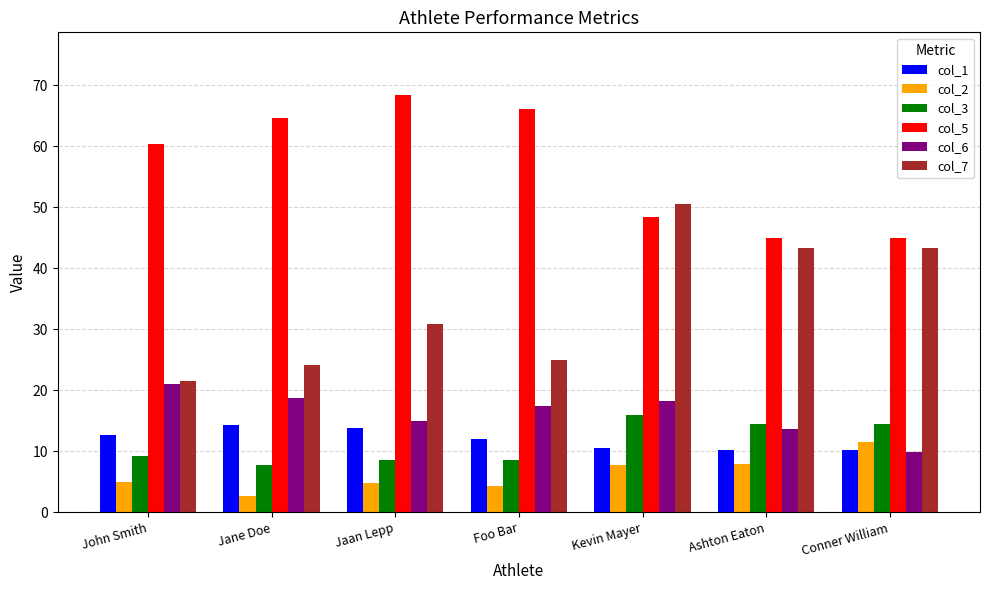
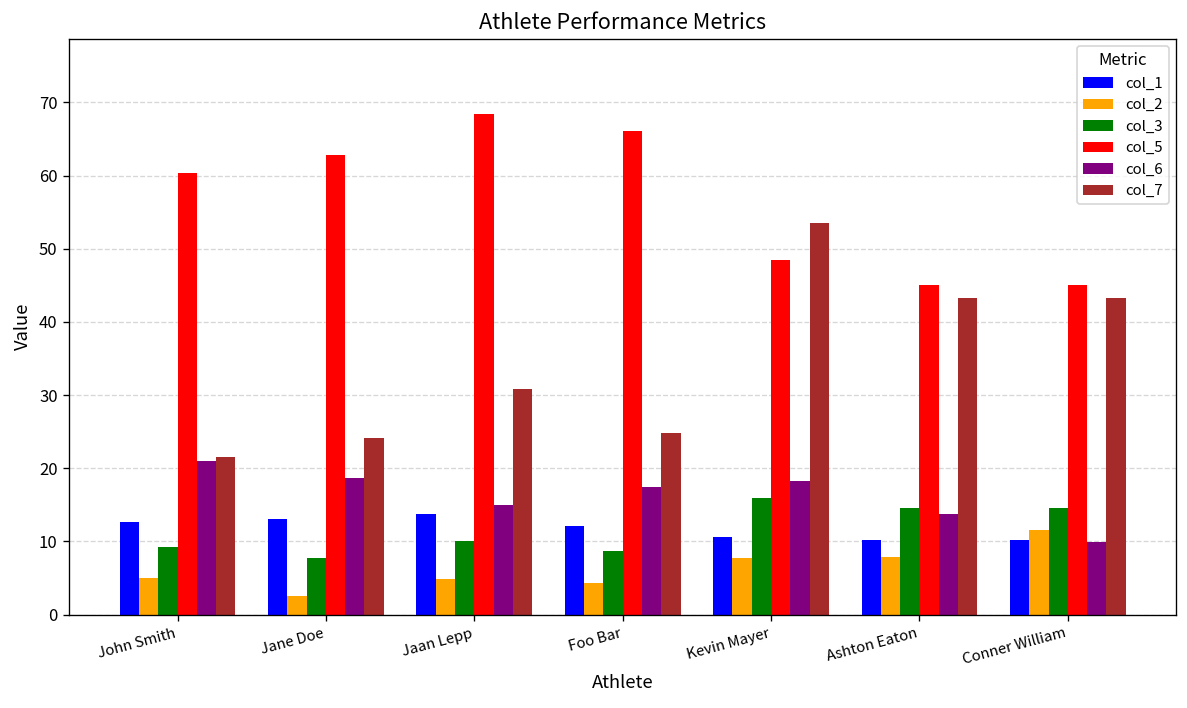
col_1, Jane Doe: 14 -> 13
col_5, Jane Doe: 65 -> 63
col_3, Jaan Lepp: 8 -> 10
col_7, Kevin Mayer: 51 -> 54
